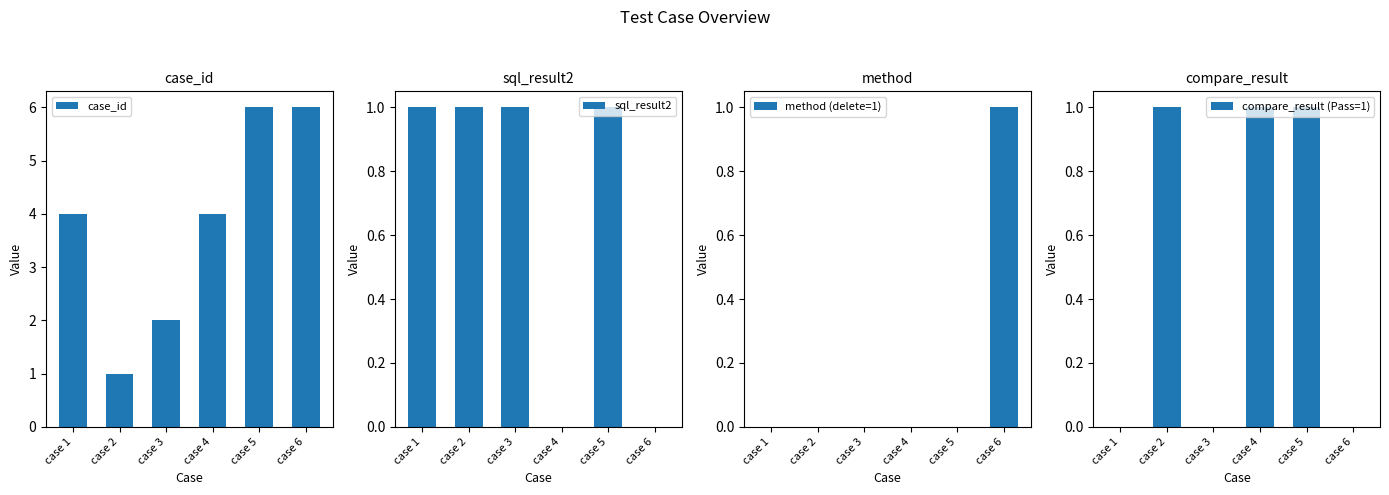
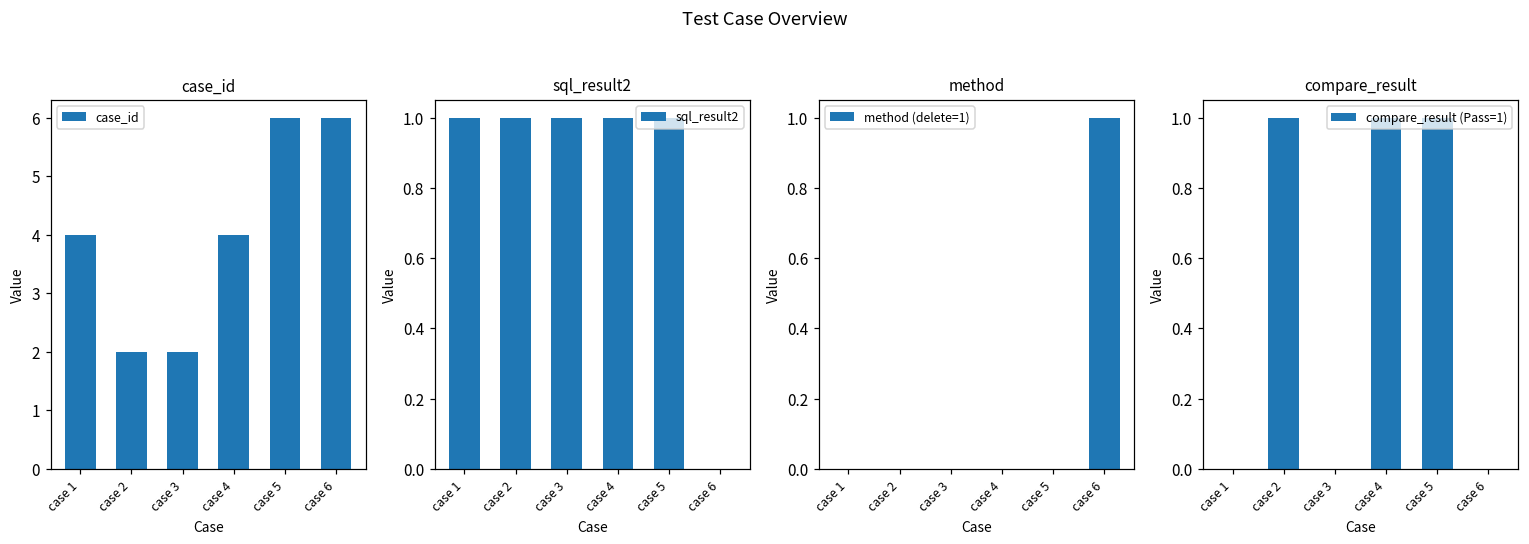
case_id, case 2: 1 -> 2
sql_result2, case 4: 0 -> 1
